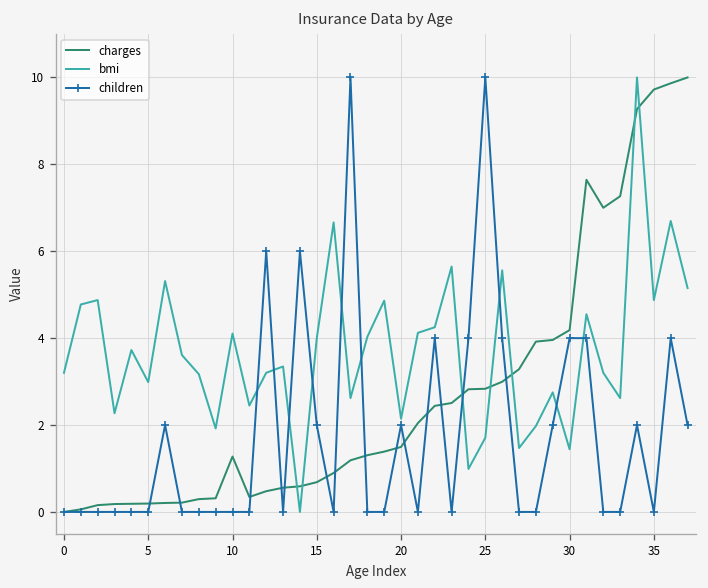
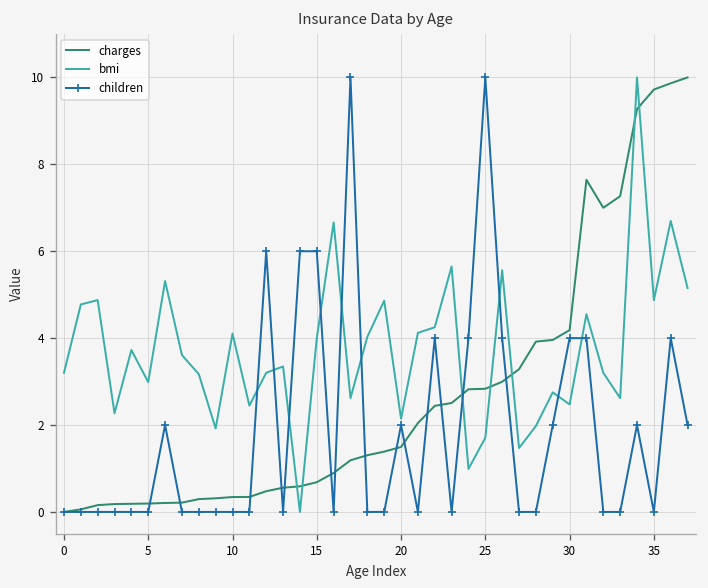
charges, 10: 1.3 -> 0.3
children, 15: 2.0 -> 6.0
bmi, 30: 1.4 -> 2.5
